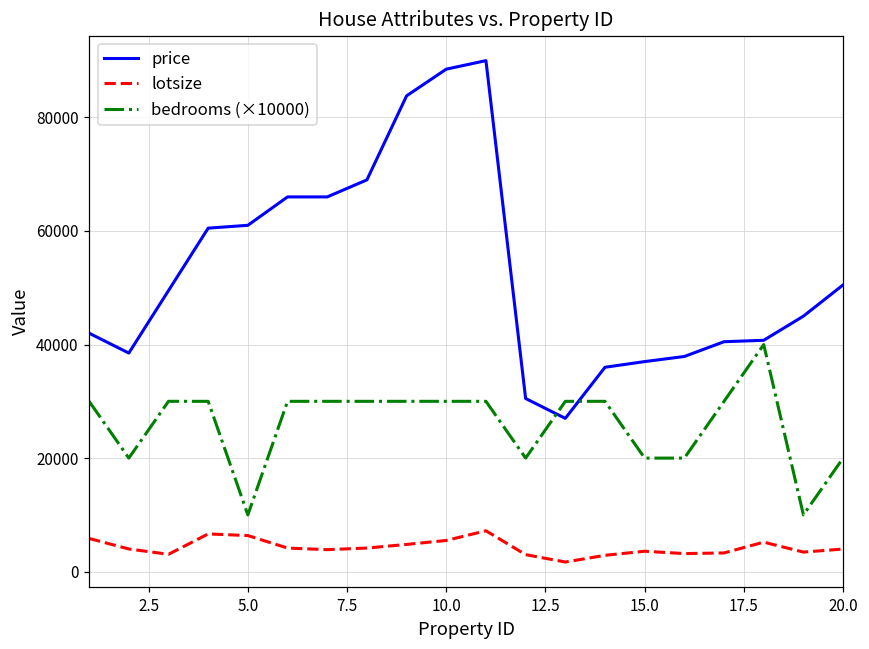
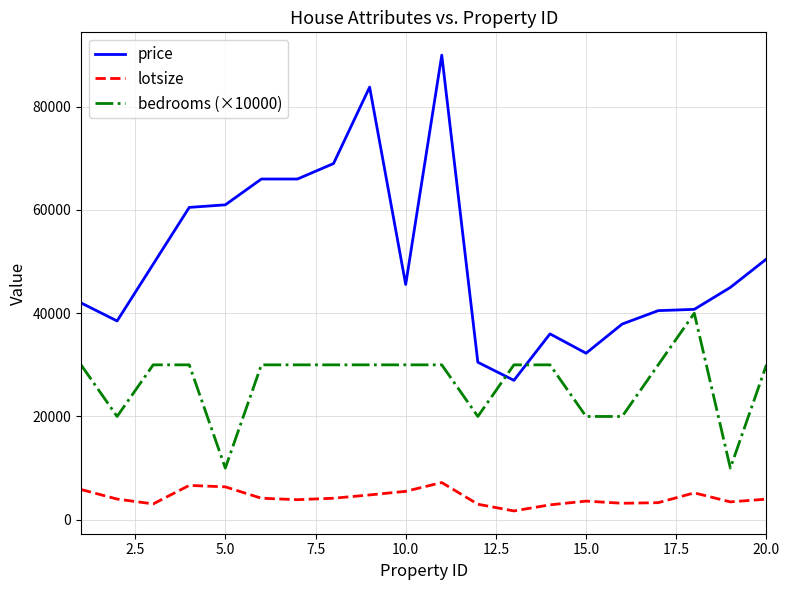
price, 10.0: 89000 -> 46000
price, 15.0: 37000 -> 32000
bedrooms (×10000), 20.0: 20000 -> 30000
